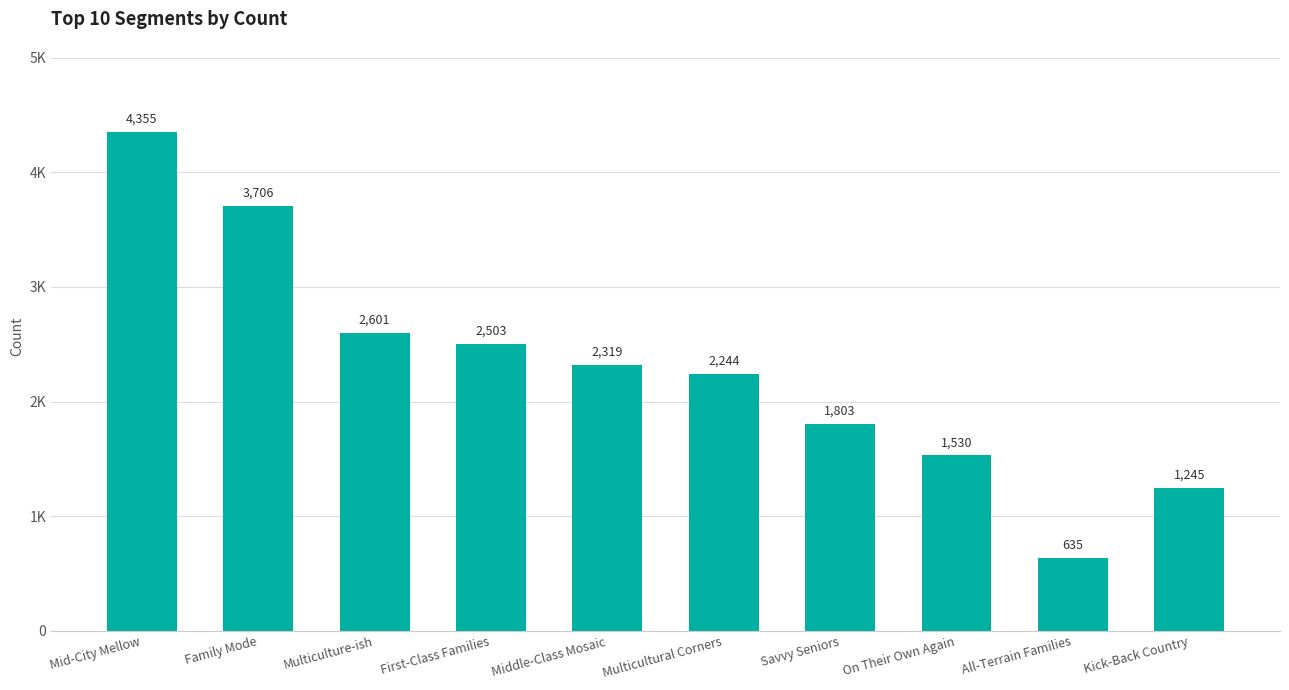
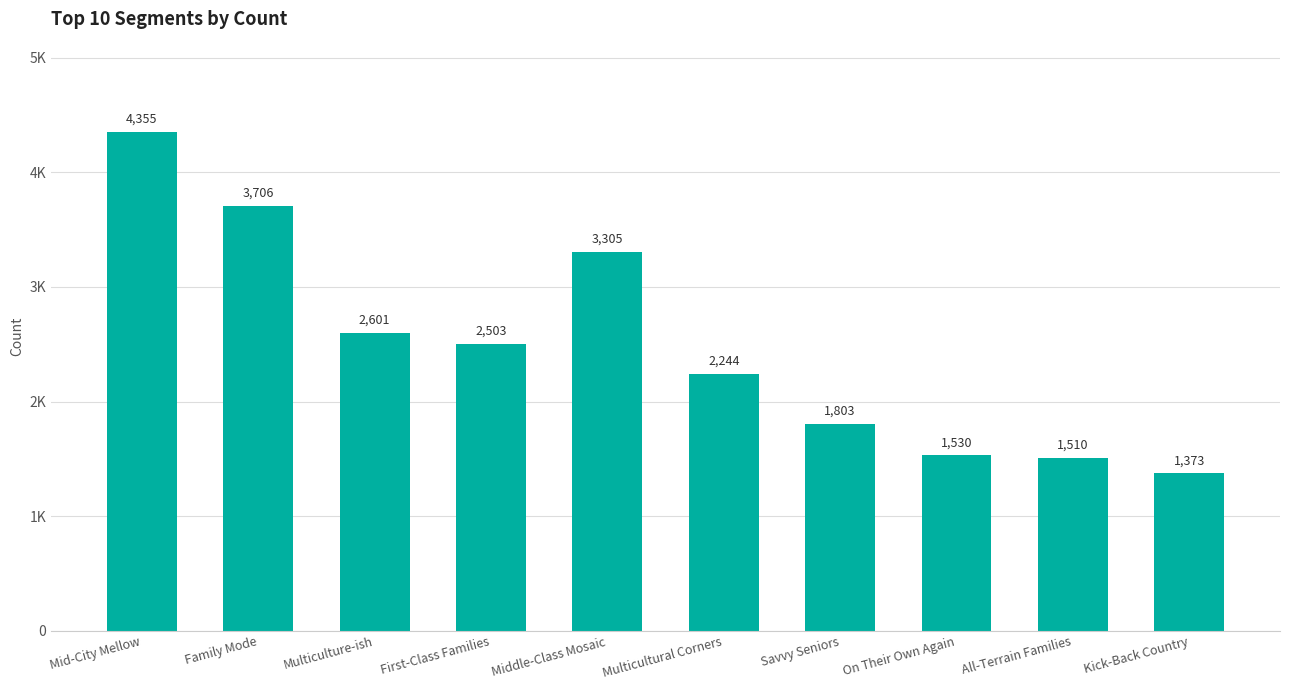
Middle-Class Mosaic: 2,319 -> 3,305
All-Terrain Families: 635 -> 1,510
Kick-Back Country: 1,245 -> 1,373
